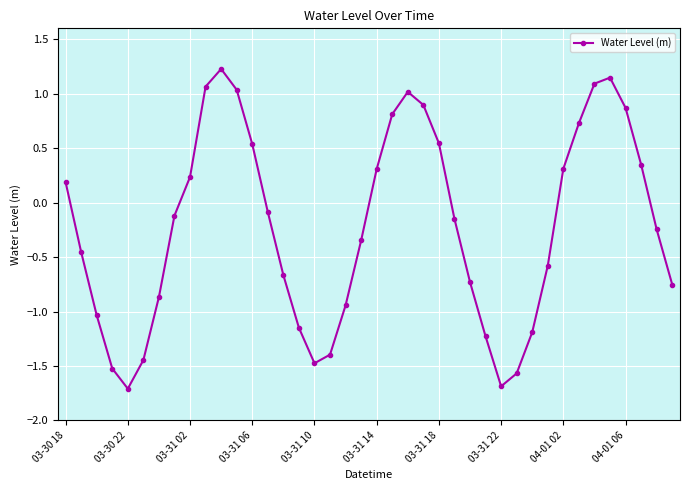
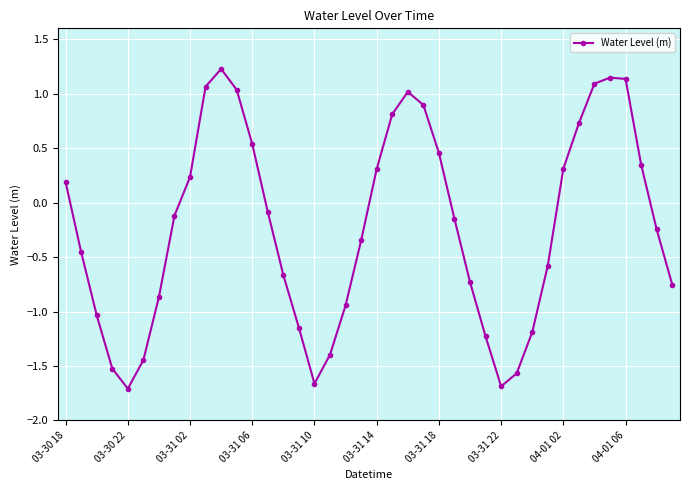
03-31 10: -1.48 -> -1.66
03-31 18: 0.54 -> 0.46
04-01 06: 0.87 -> 1.14
